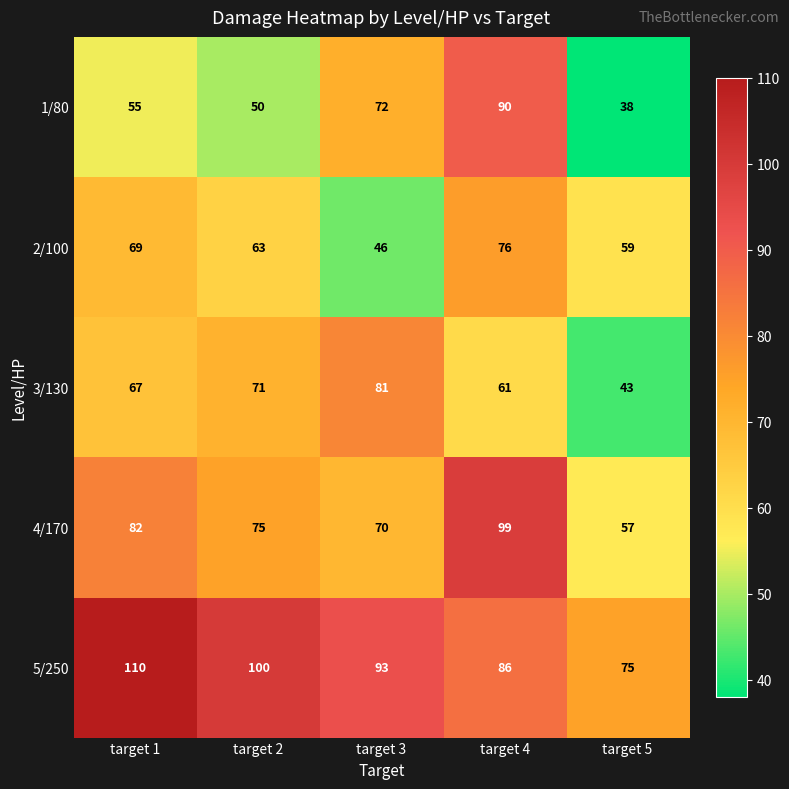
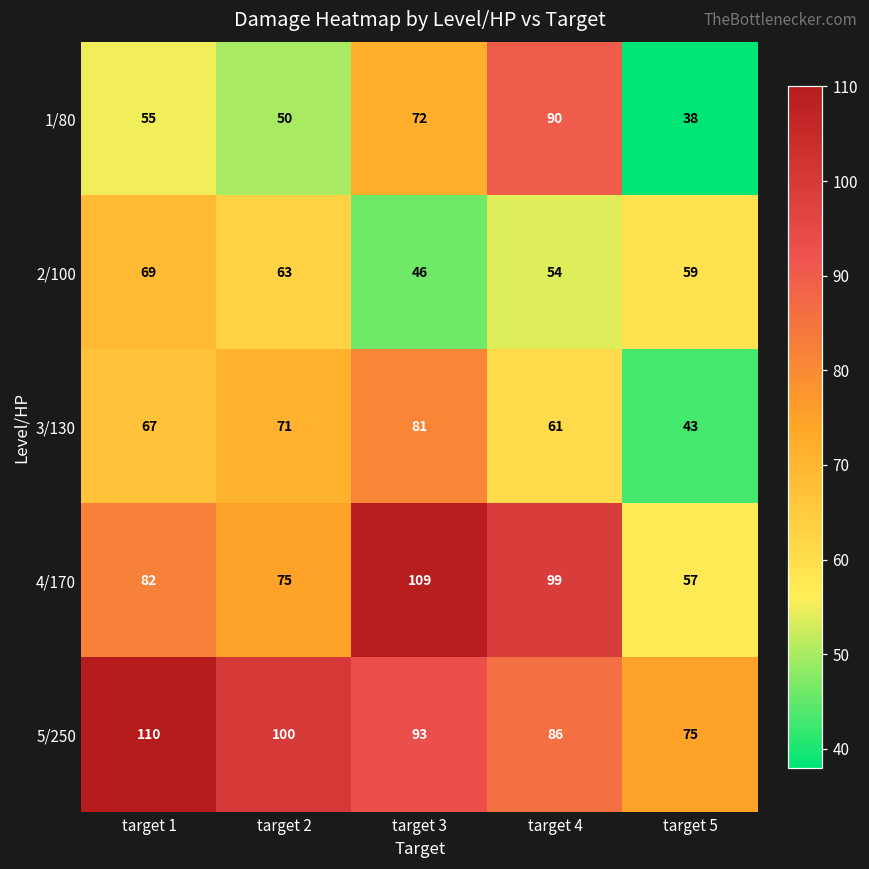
2/100, target 4: 76 -> 54
4/170, target 3: 70 -> 109
